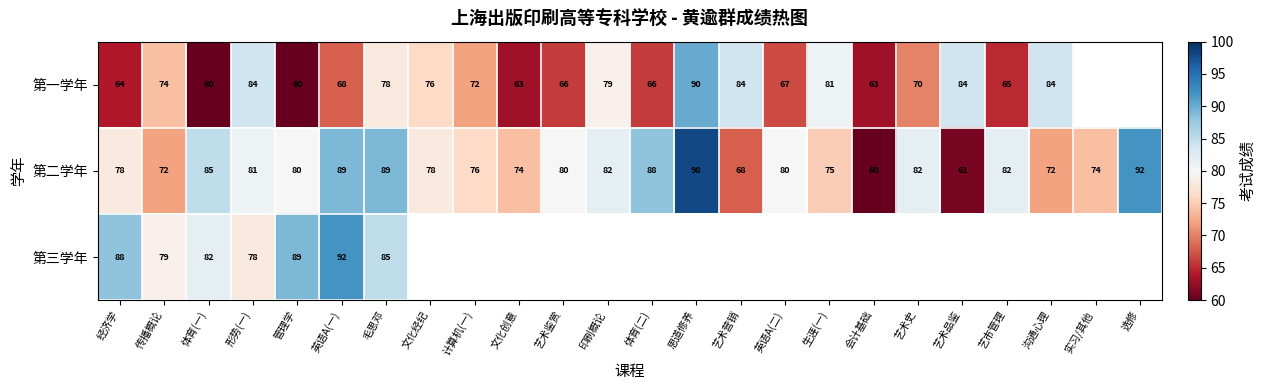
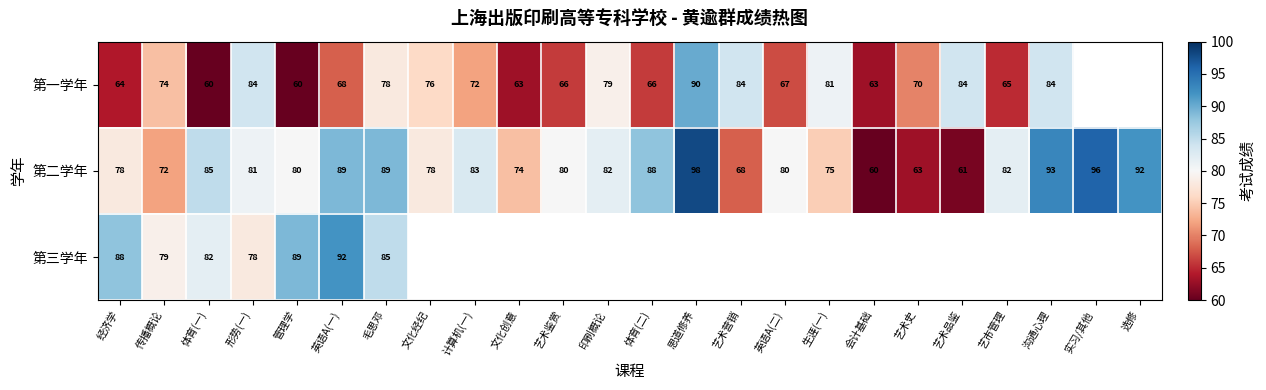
第二学年, 计算机(一): 76 -> 83
第二学年, 艺术史: 82 -> 63
第二学年, 沟通心理: 72 -> 93
第二学年, 实习/其他: 74 -> 96
